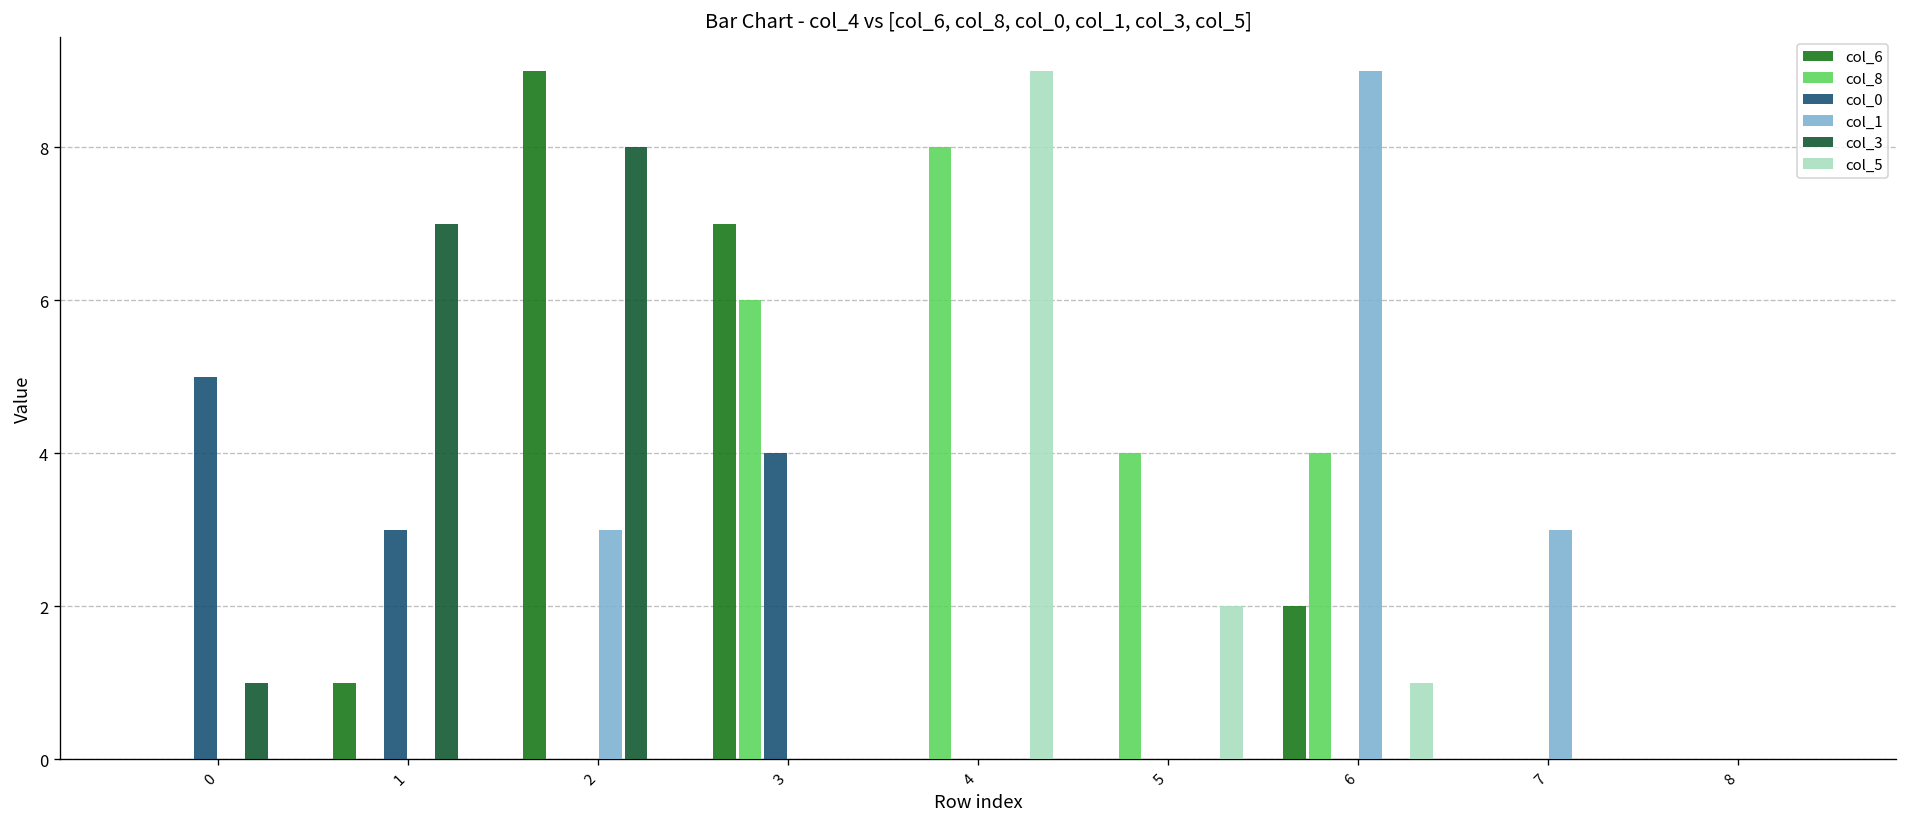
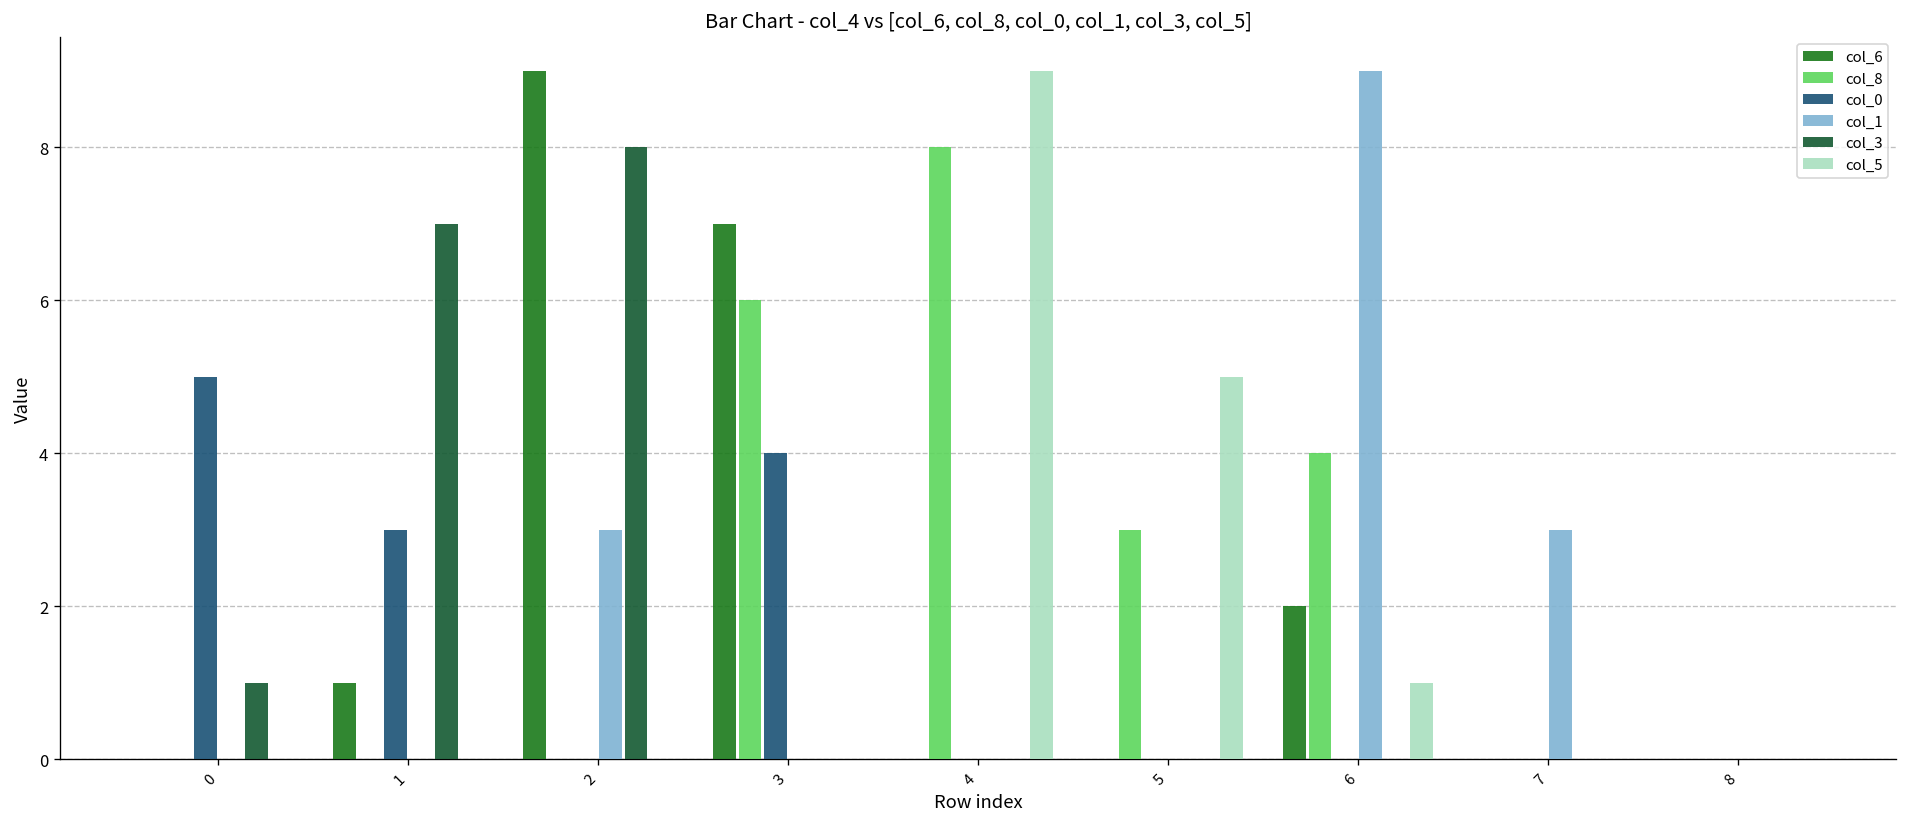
col_8, 5: 4 -> 3
col_5, 5: 2 -> 5
